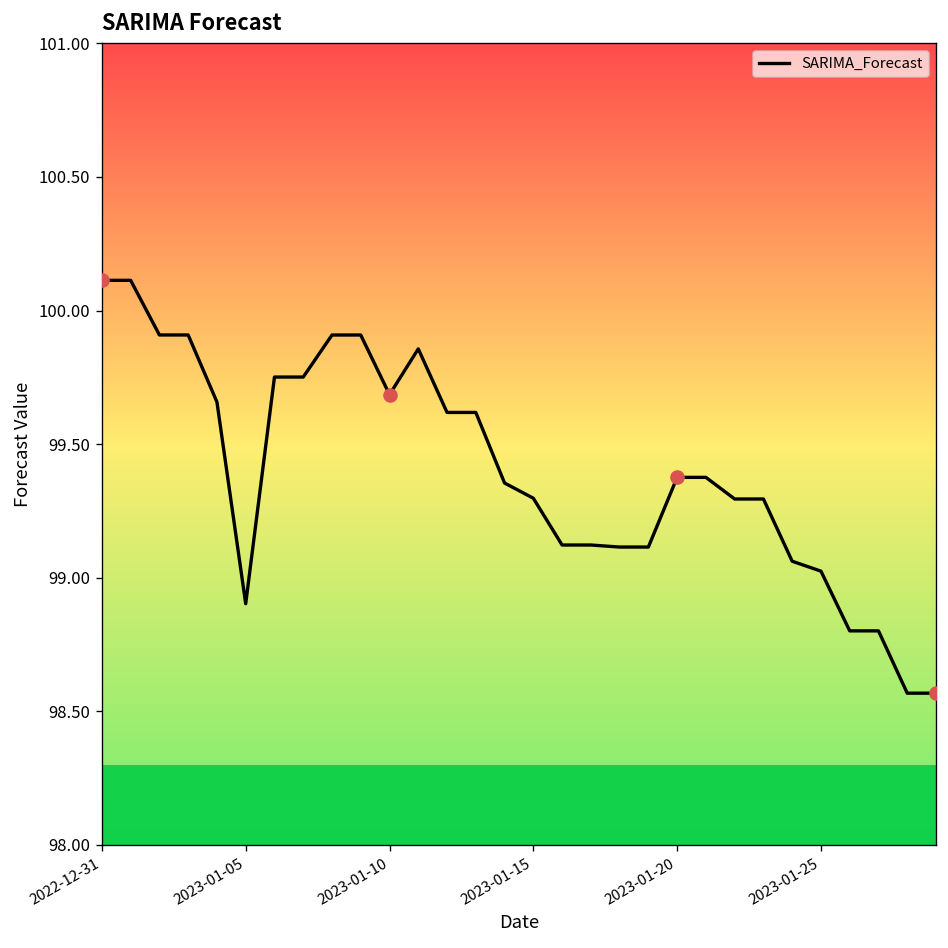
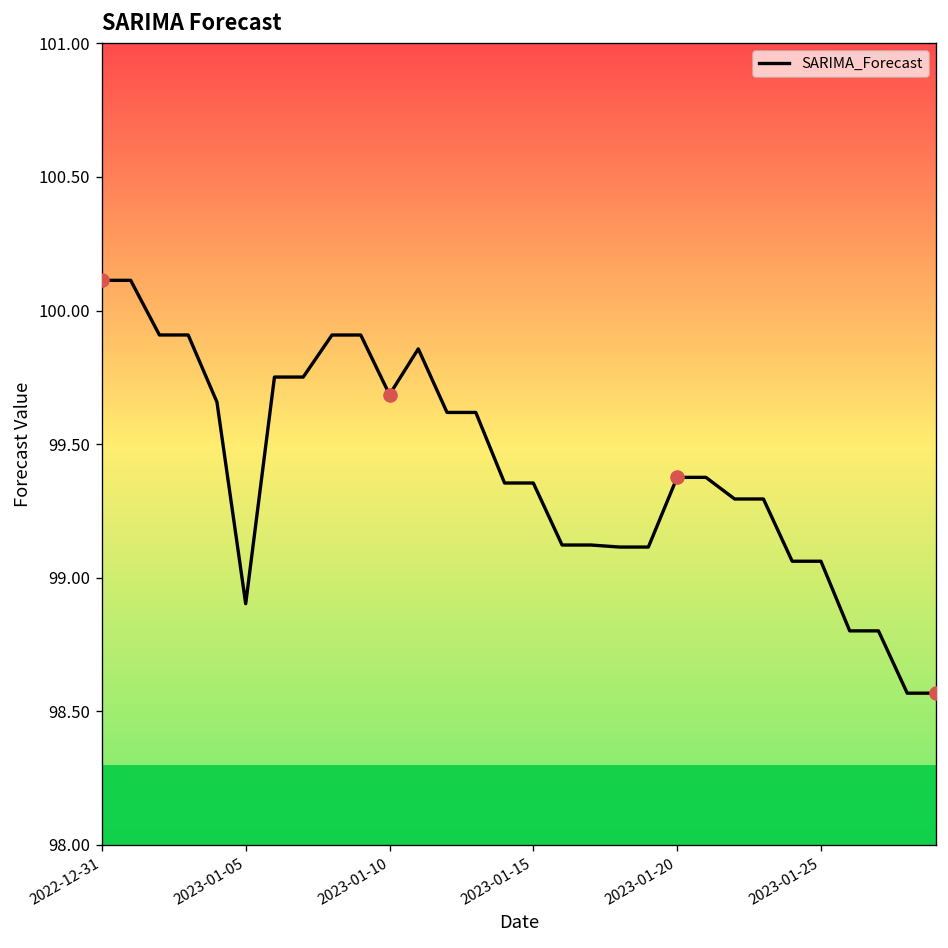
SARIMA_Forecast, 2023-01-15: 99.30 -> 99.35
SARIMA_Forecast, 2023-01-25: 99.02 -> 99.06
